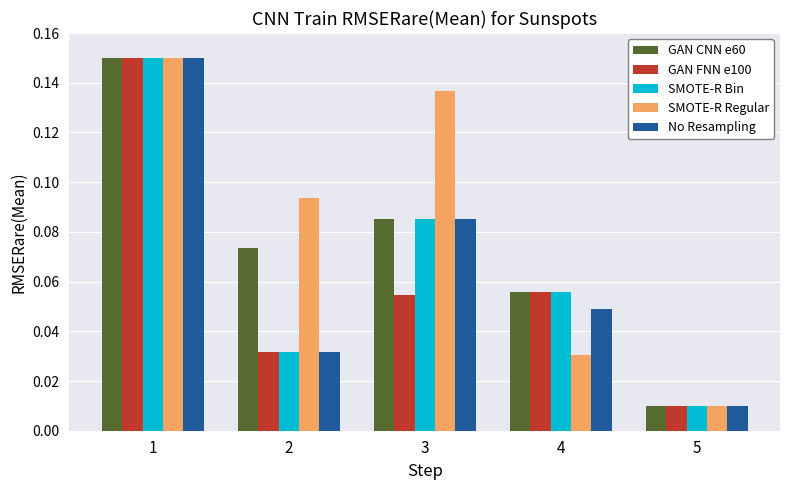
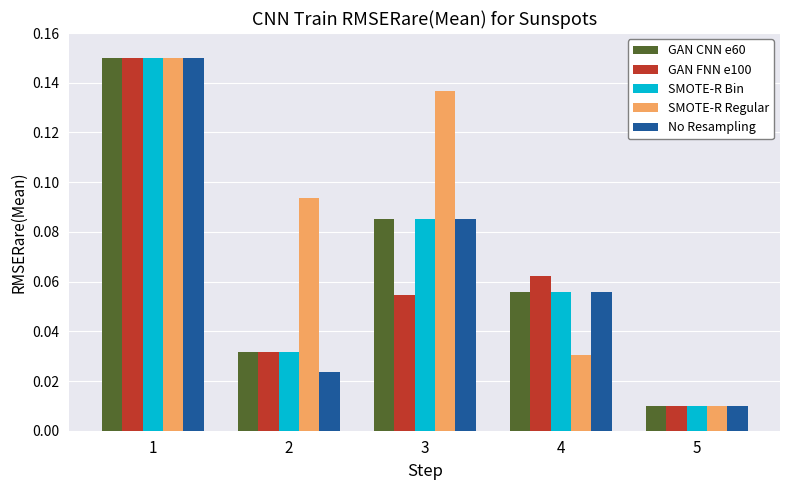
GAN CNN e60, 2: 0.073 -> 0.032
No Resampling, 2: 0.032 -> 0.024
GAN FNN e100, 4: 0.056 -> 0.062
No Resampling, 4: 0.049 -> 0.056
